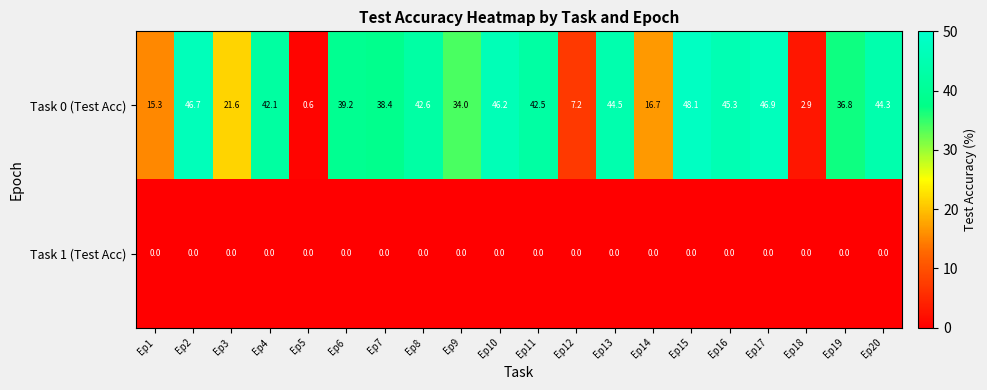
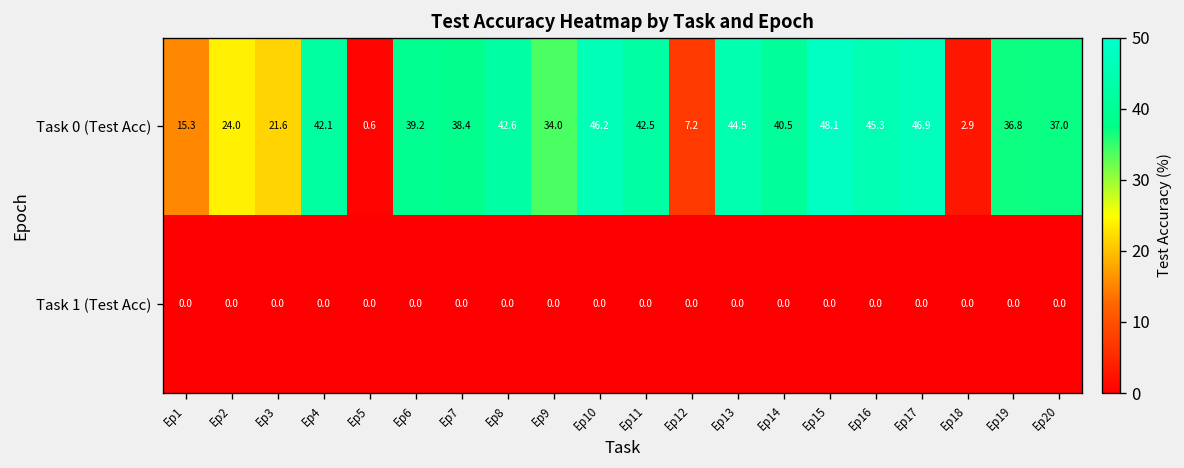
Task 0 (Test Acc), Ep2: 46.7 -> 24.0
Task 0 (Test Acc), Ep14: 16.7 -> 40.5
Task 0 (Test Acc), Ep20: 44.3 -> 37.0
